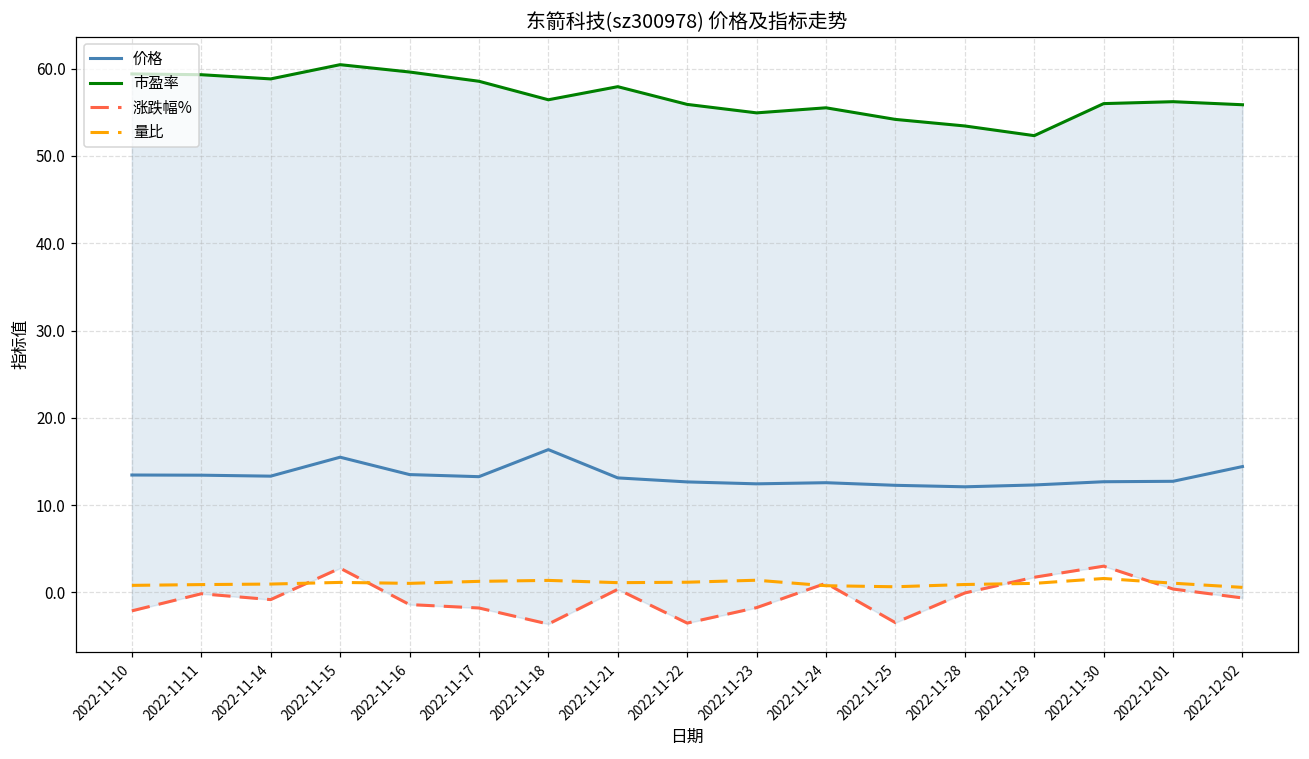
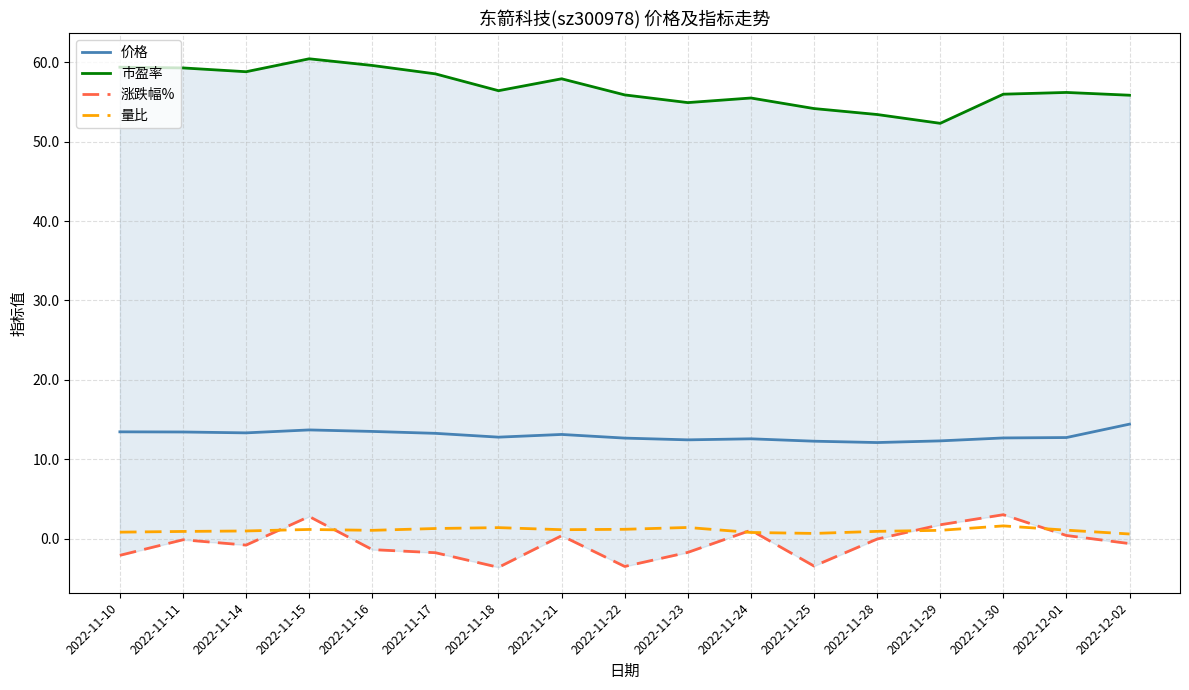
价格, 2022-11-15: 15 -> 14
价格, 2022-11-18: 16 -> 13
